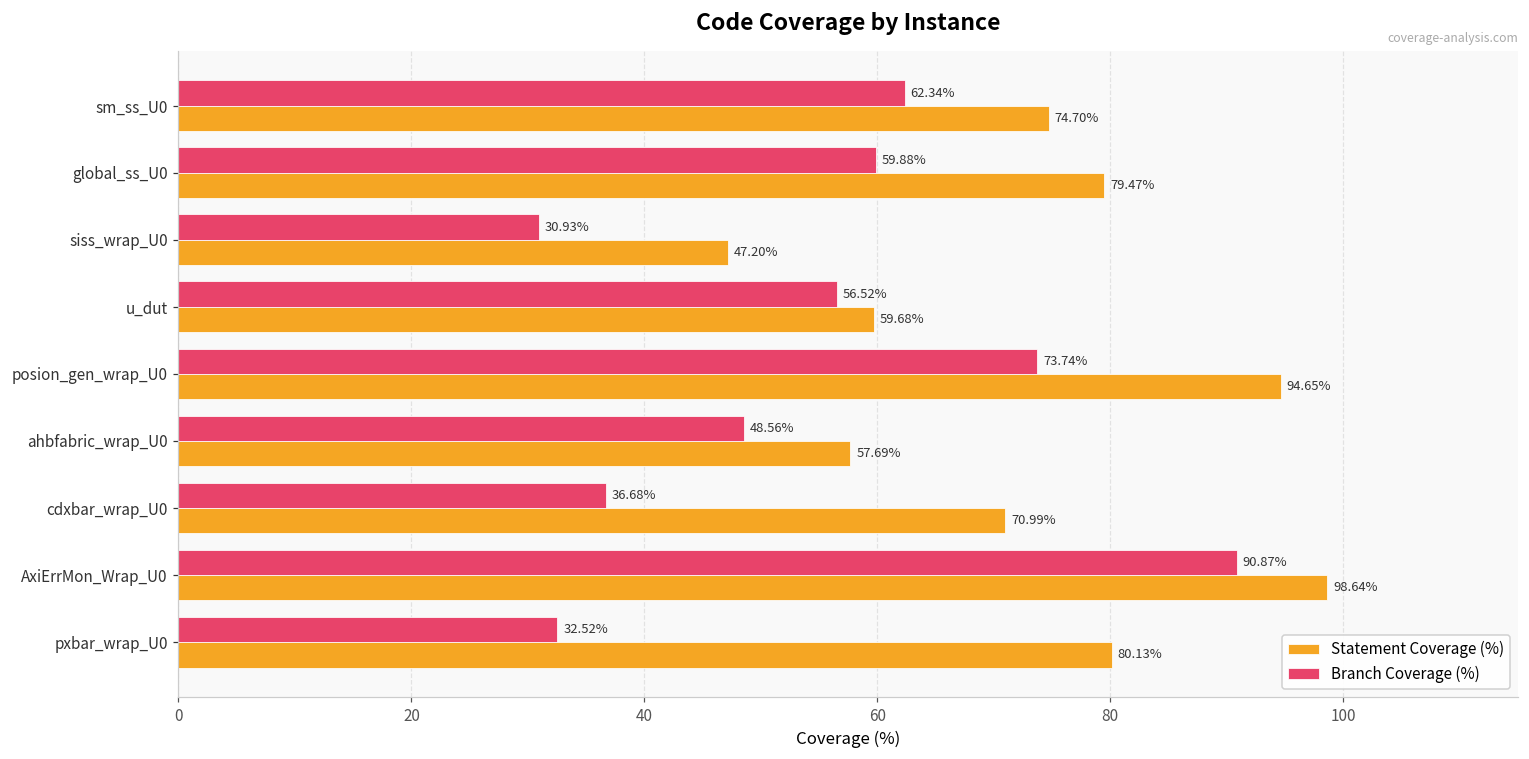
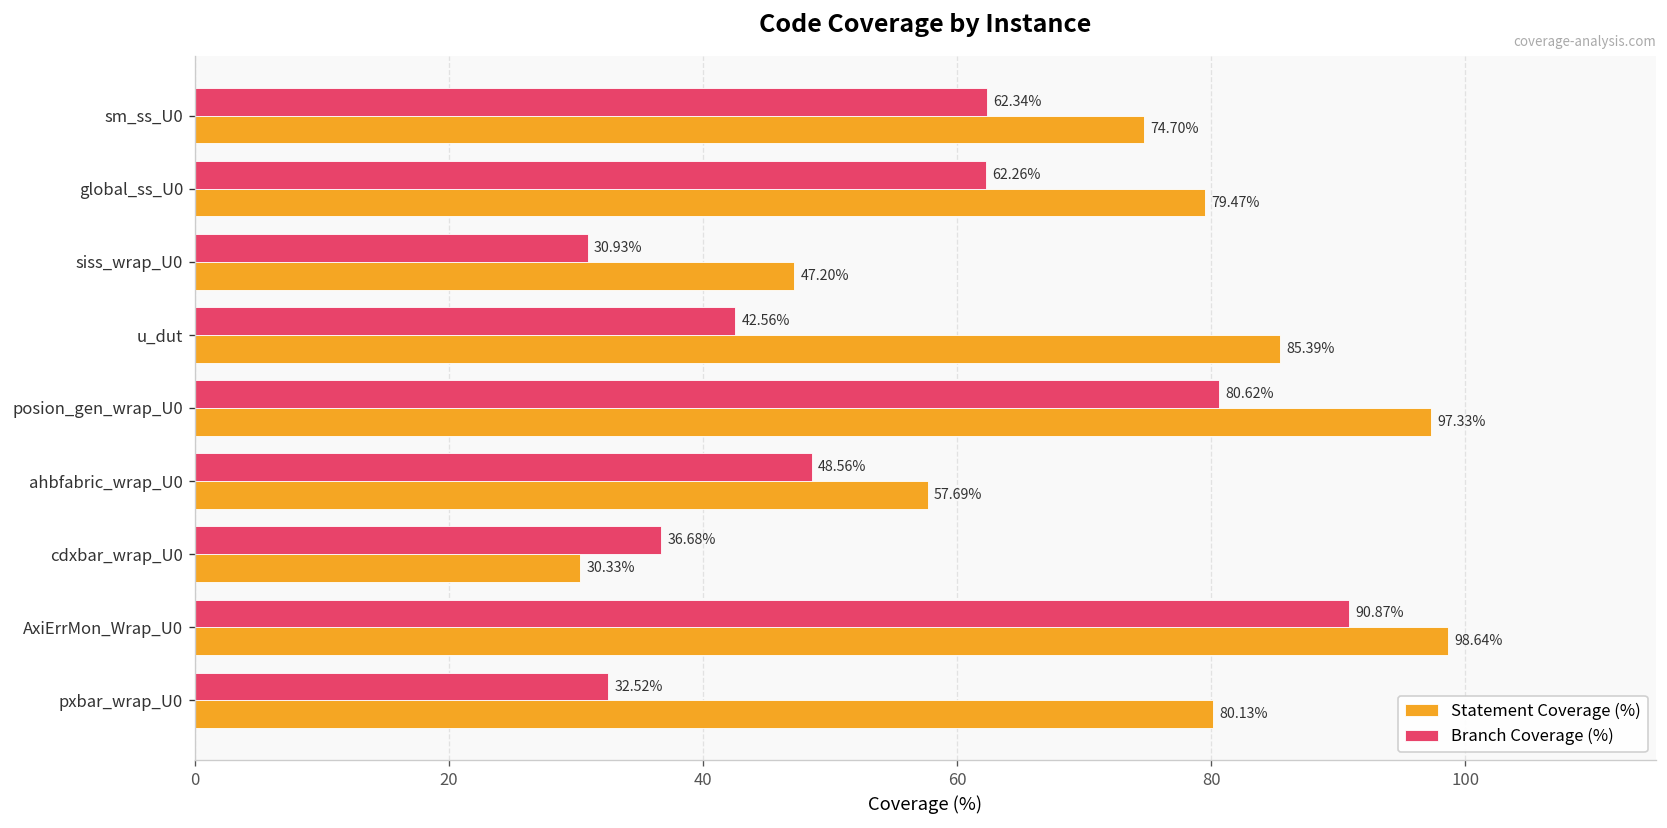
Branch Coverage (%), global_ss_U0: 59.88% -> 62.26%
Branch Coverage (%), u_dut: 56.52% -> 42.56%
Statement Coverage (%), u_dut: 59.68% -> 85.39%
Branch Coverage (%), posion_gen_wrap_U0: 73.74% -> 80.62%
Statement Coverage (%), posion_gen_wrap_U0: 94.65% -> 97.33%
Statement Coverage (%), cdxbar_wrap_U0: 70.99% -> 30.33%
